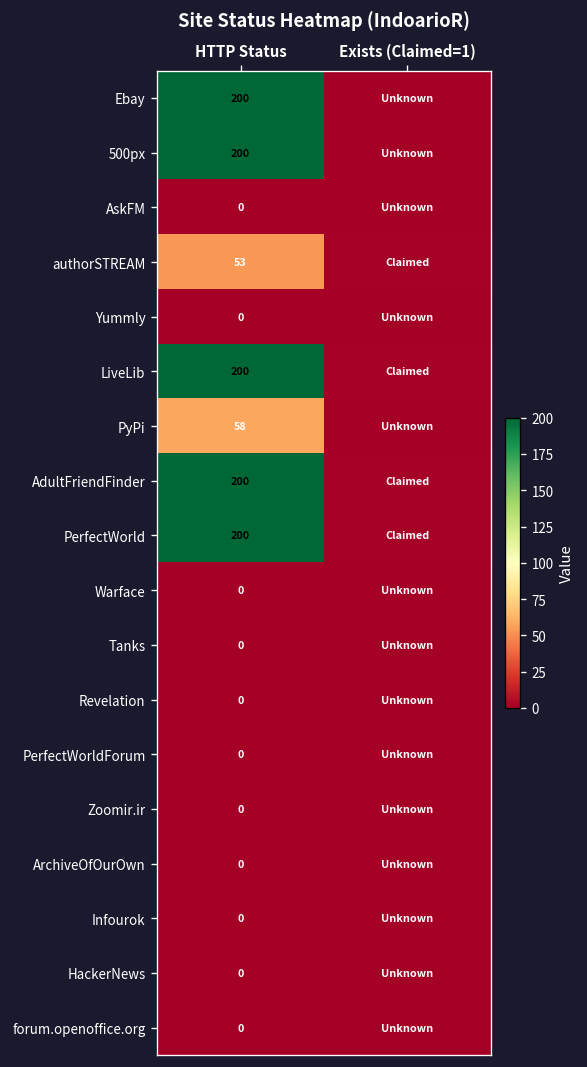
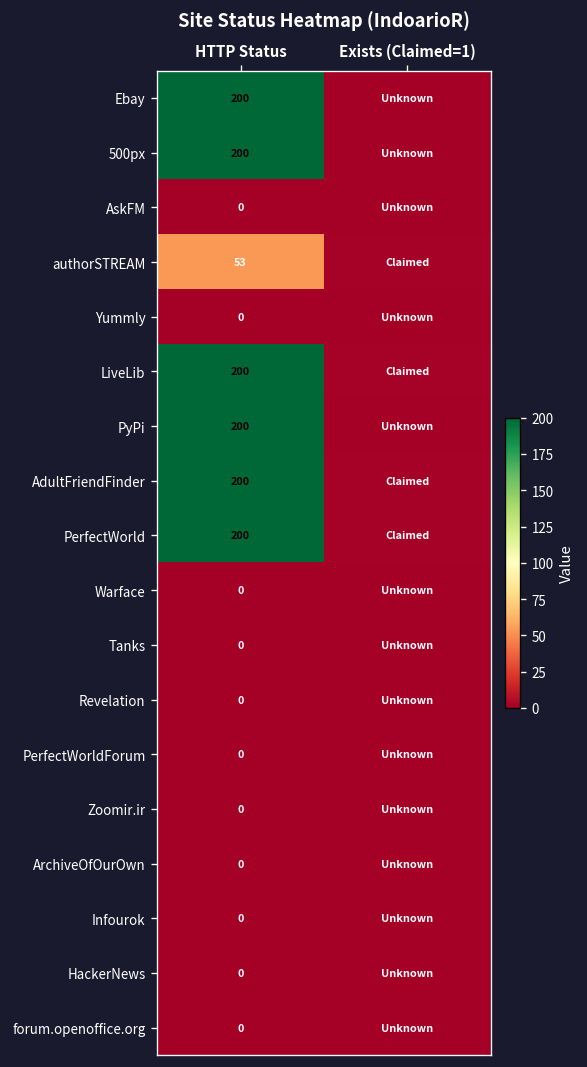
PyPi, HTTP Status: 58 -> 200
